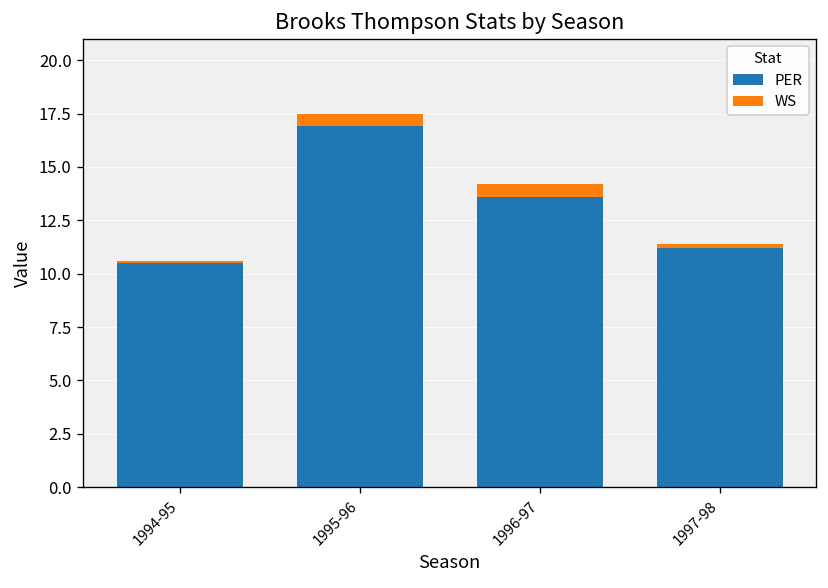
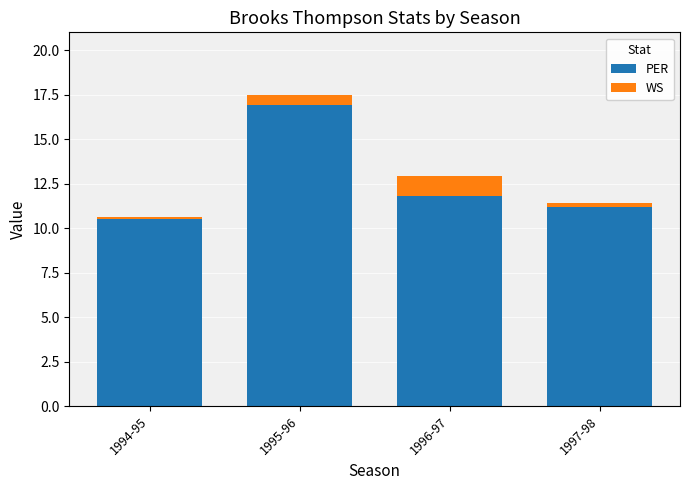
PER, 1996-97: 13.6 -> 11.8
WS, 1996-97: 0.6 -> 1.1
